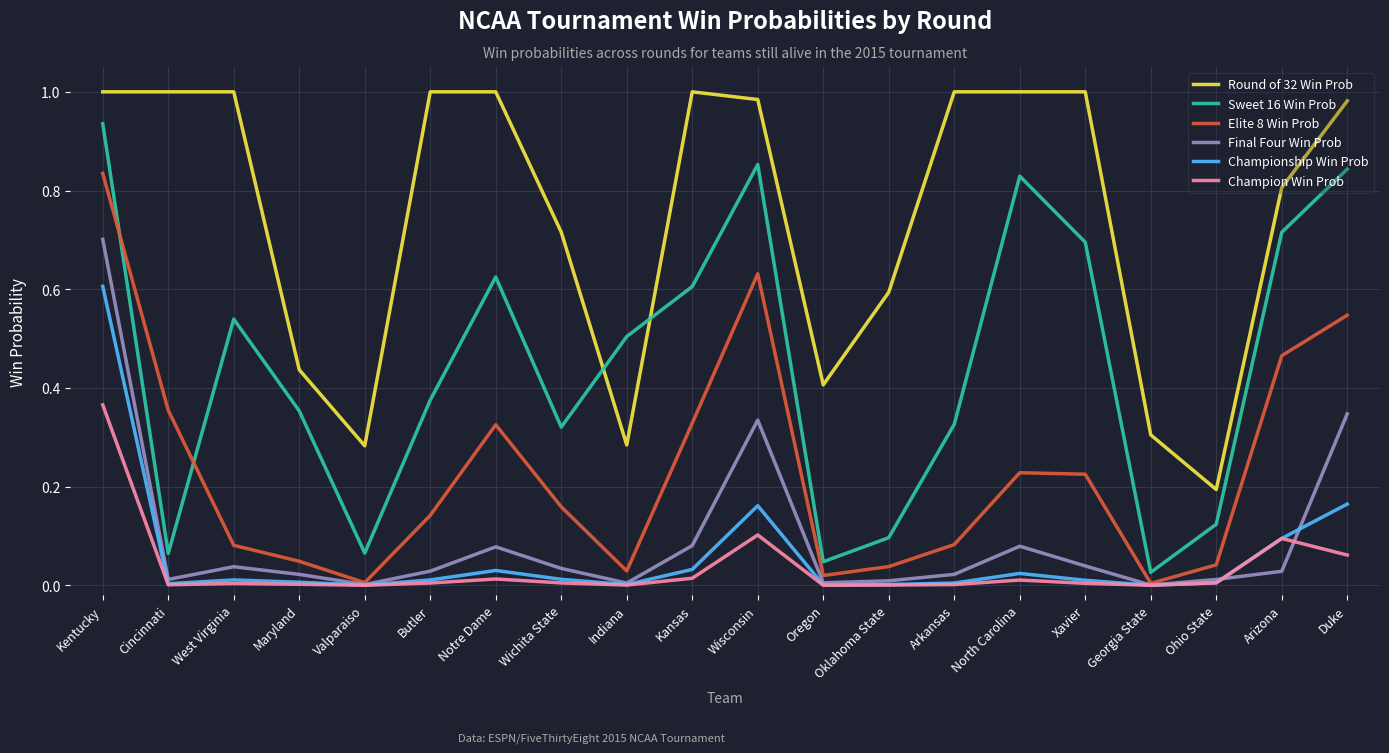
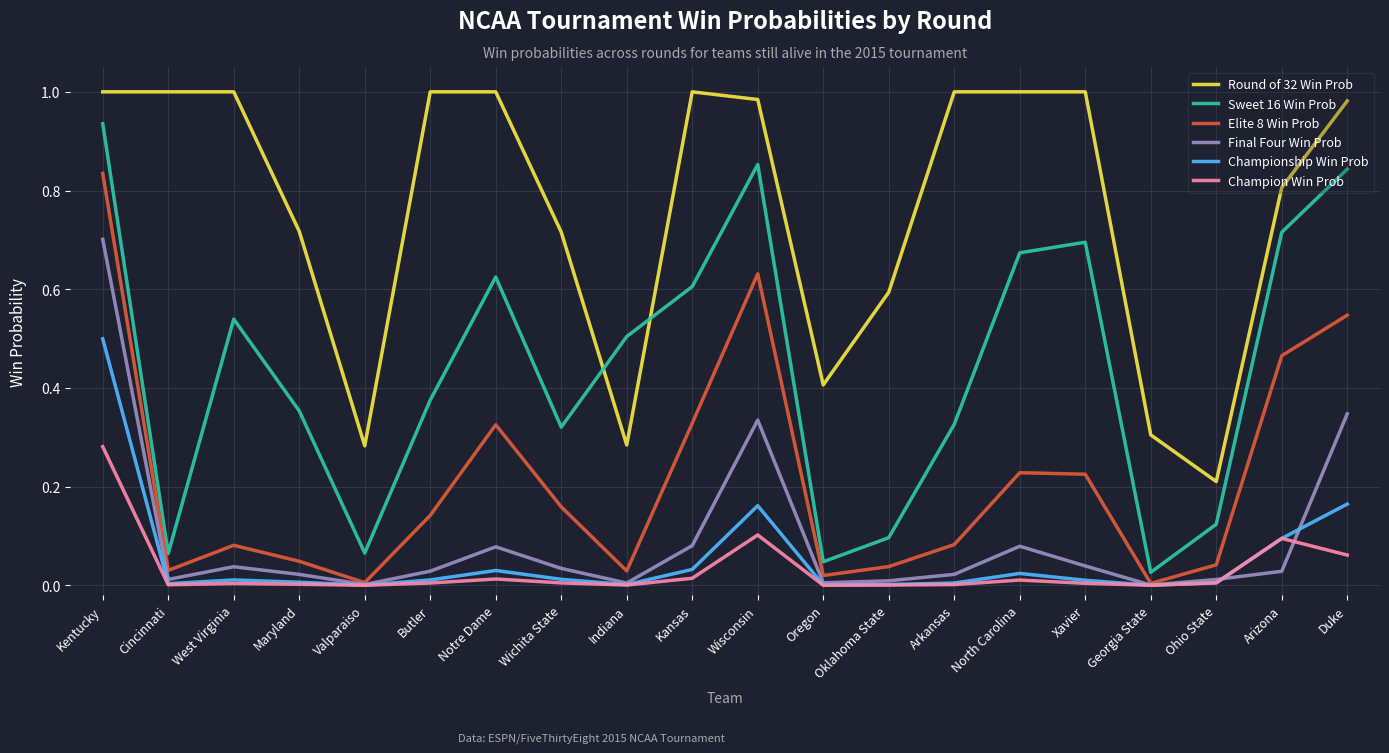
Championship Win Prob, Kentucky: 0.61 -> 0.50
Champion Win Prob, Kentucky: 0.37 -> 0.28
Elite 8 Win Prob, Cincinnati: 0.35 -> 0.03
Round of 32 Win Prob, Maryland: 0.44 -> 0.72
Sweet 16 Win Prob, North Carolina: 0.83 -> 0.67
Round of 32 Win Prob, Ohio State: 0.19 -> 0.21
